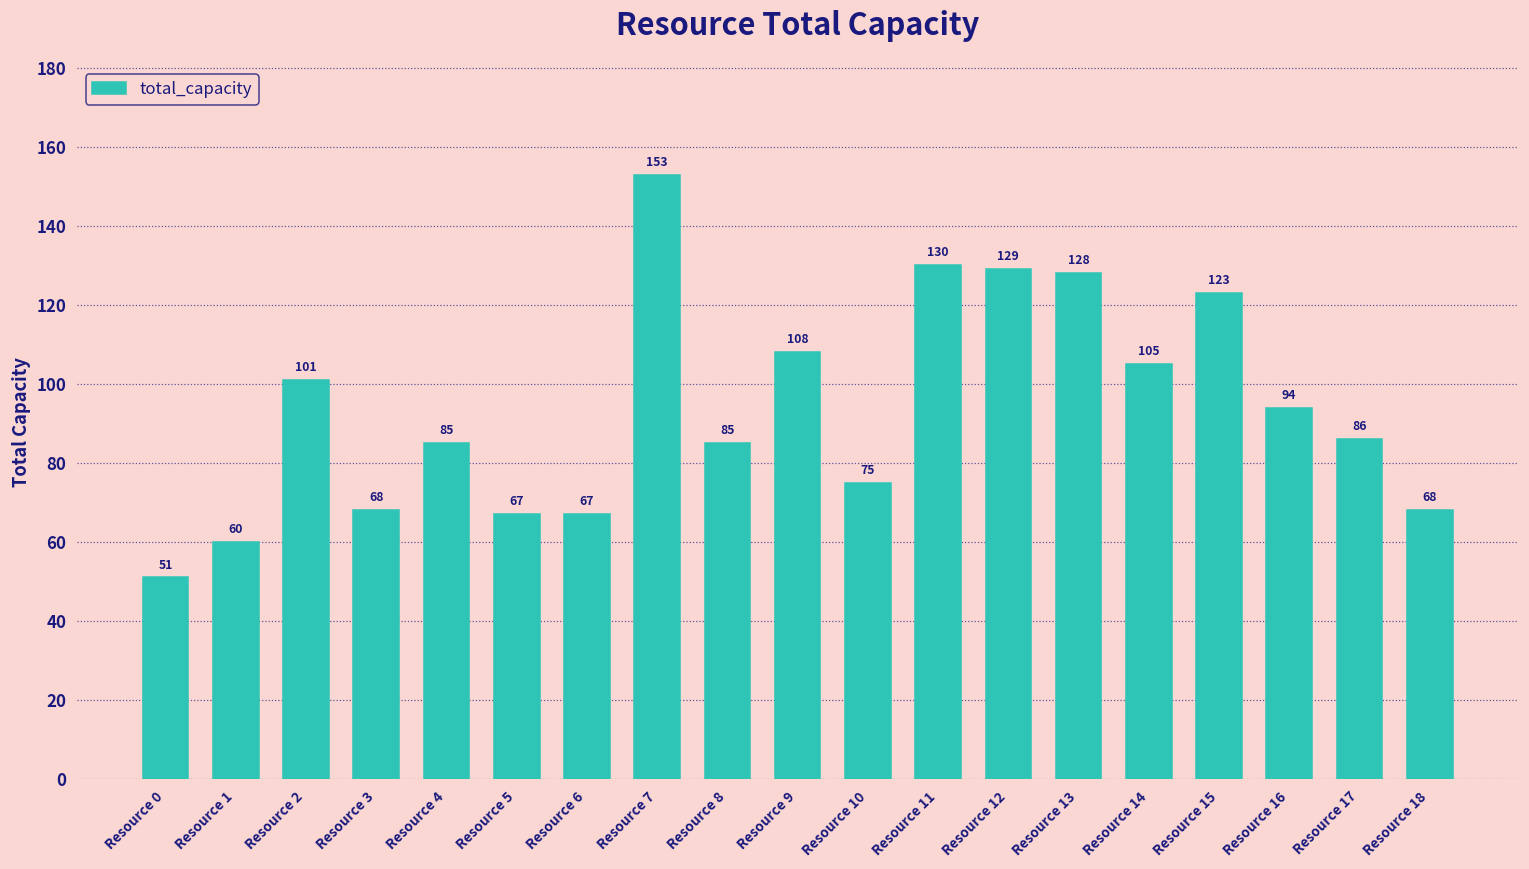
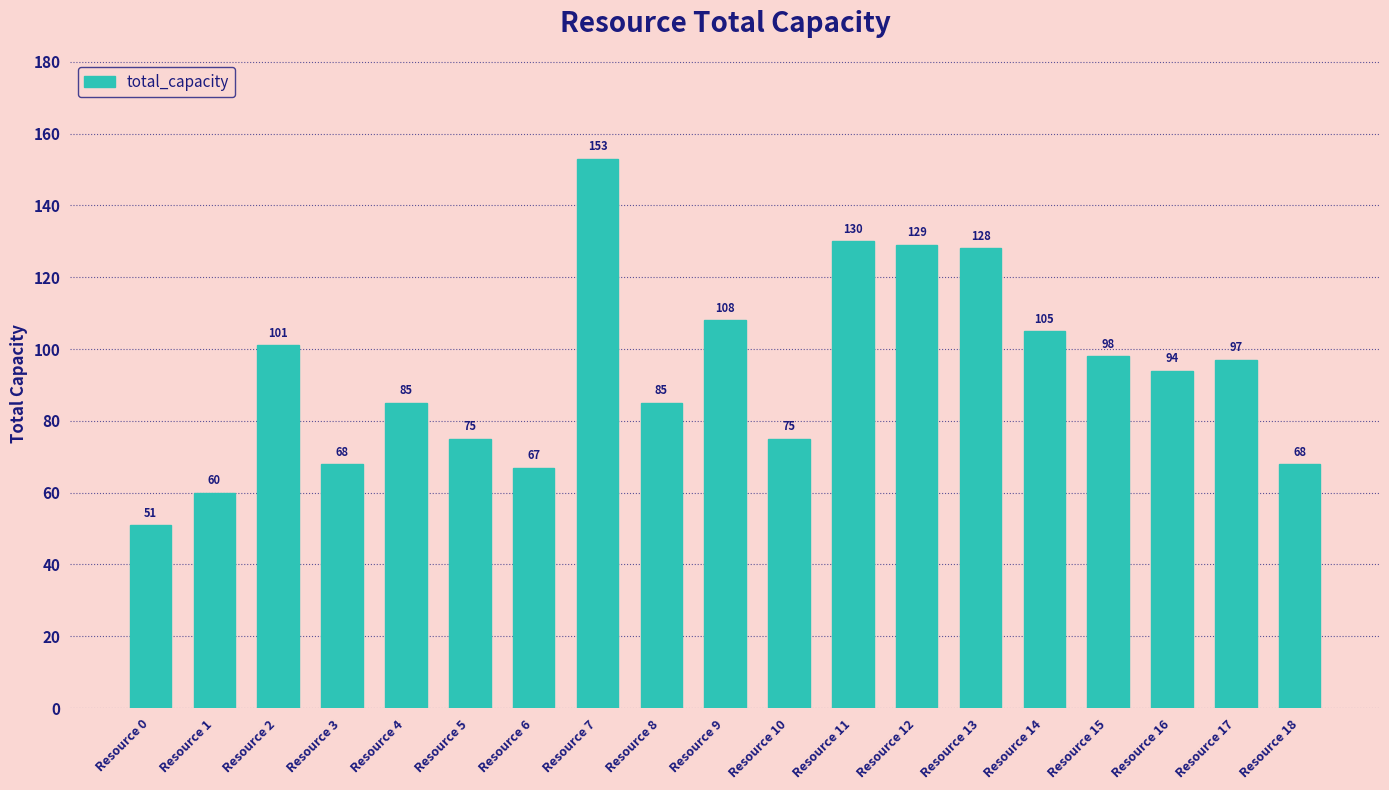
Resource 5: 67 -> 75
Resource 15: 123 -> 98
Resource 17: 86 -> 97
